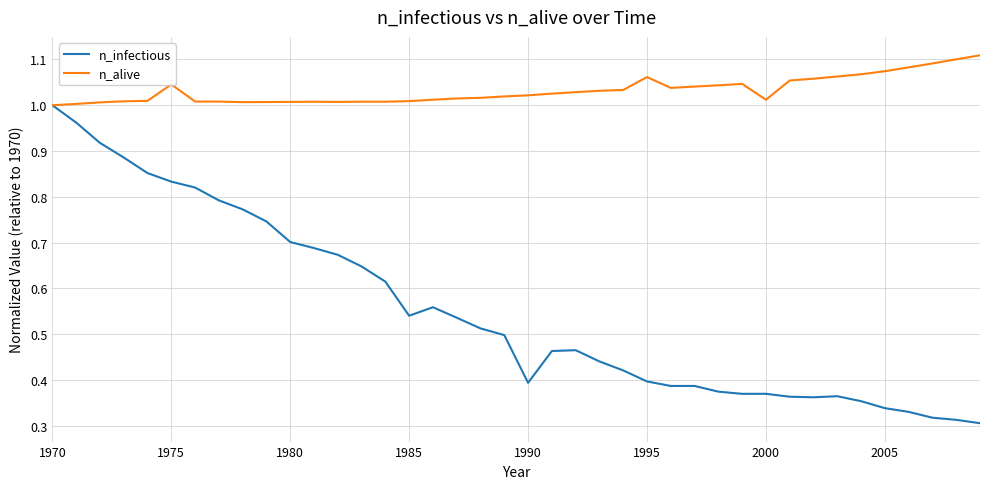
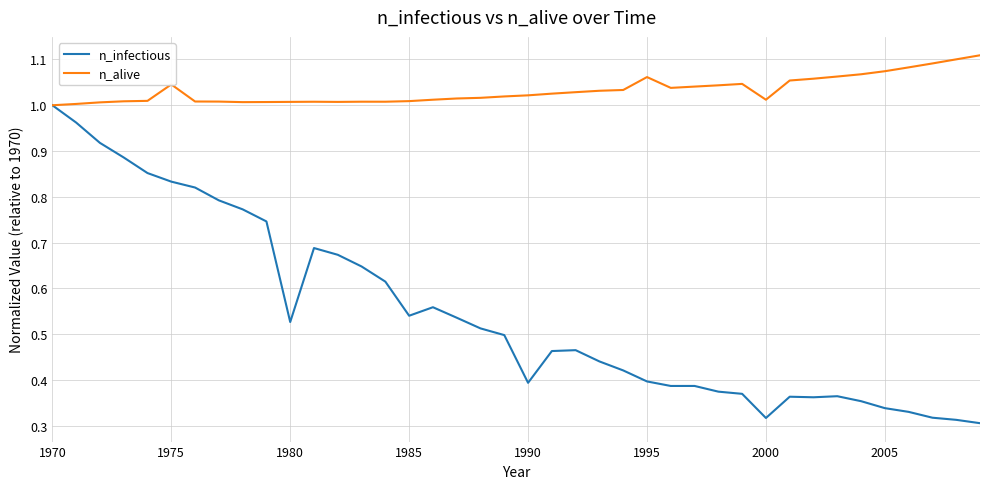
n_infectious, 1980: 0.70 -> 0.53
n_infectious, 2000: 0.37 -> 0.32
